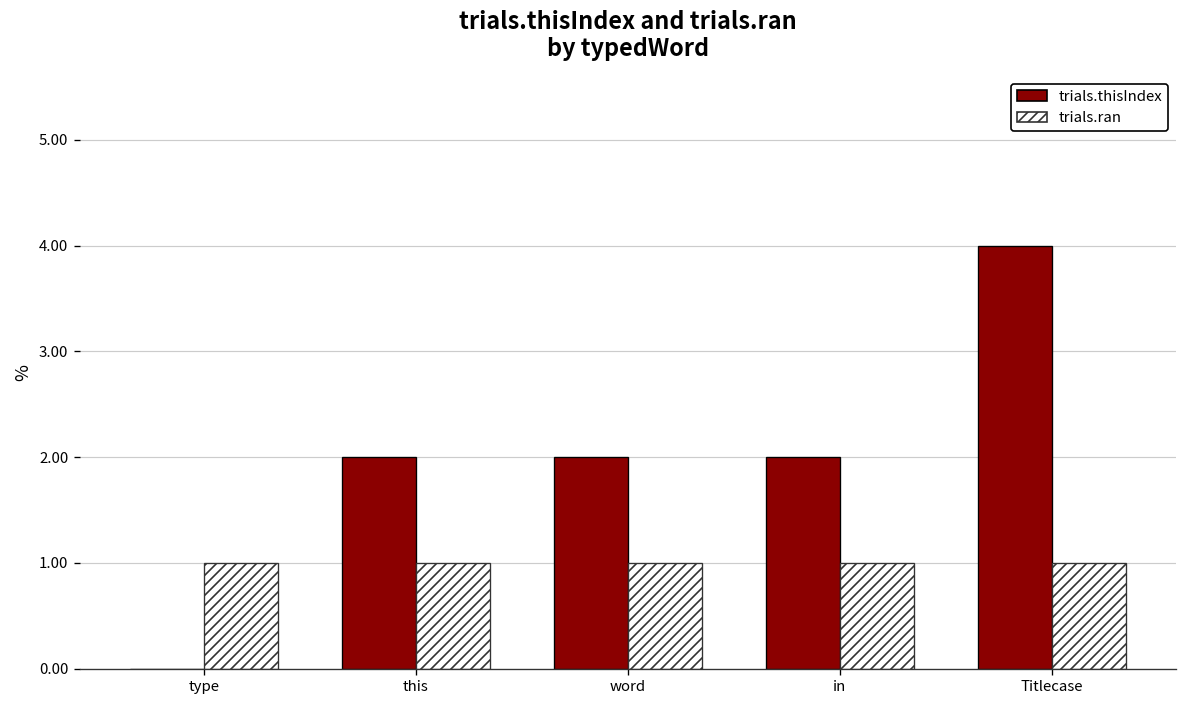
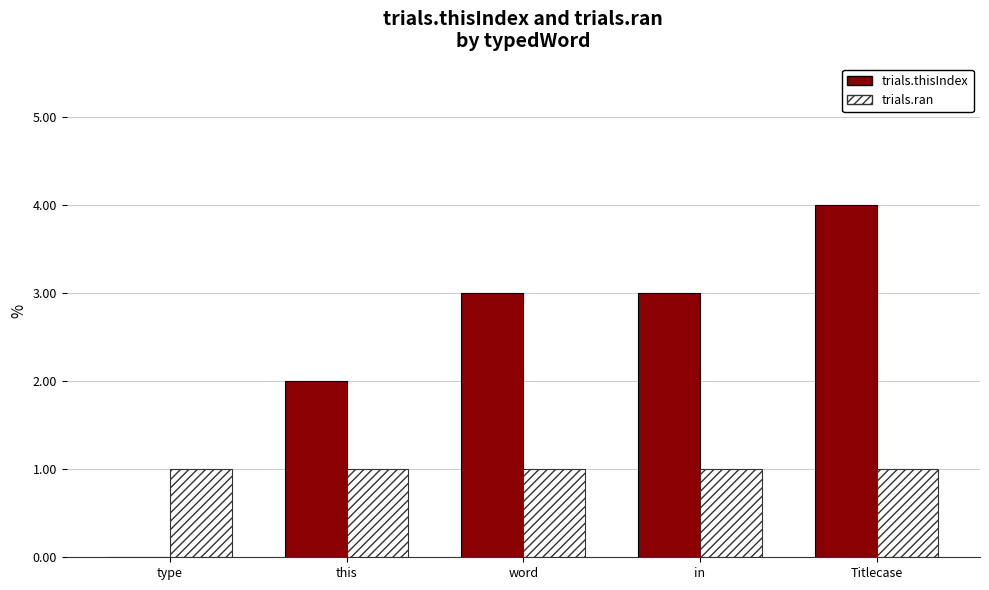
trials.thisIndex, word: 2 -> 3
trials.thisIndex, in: 2 -> 3
